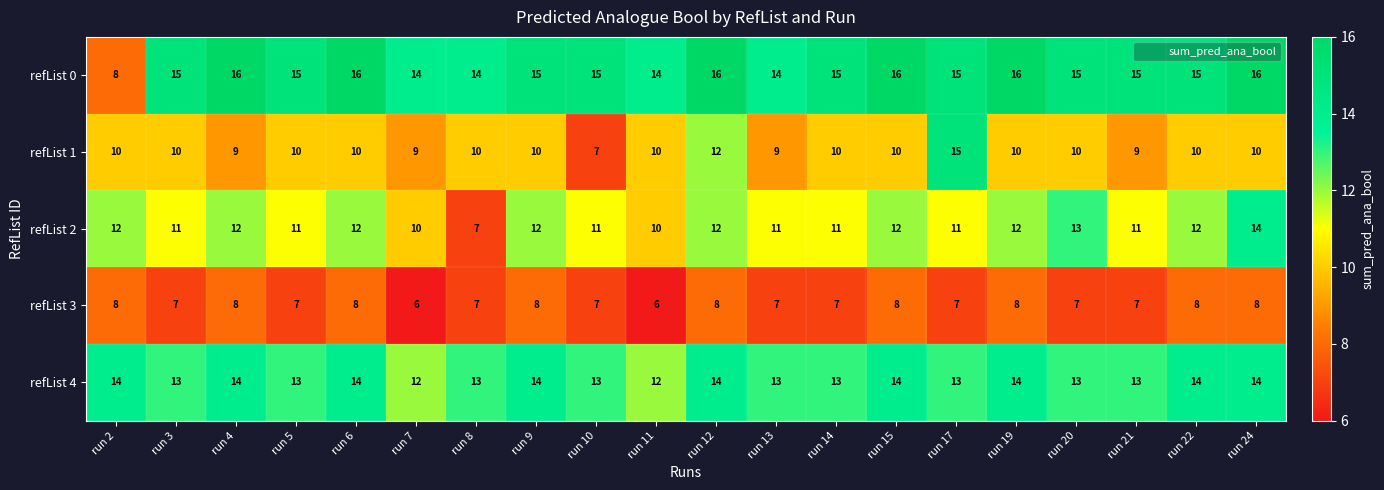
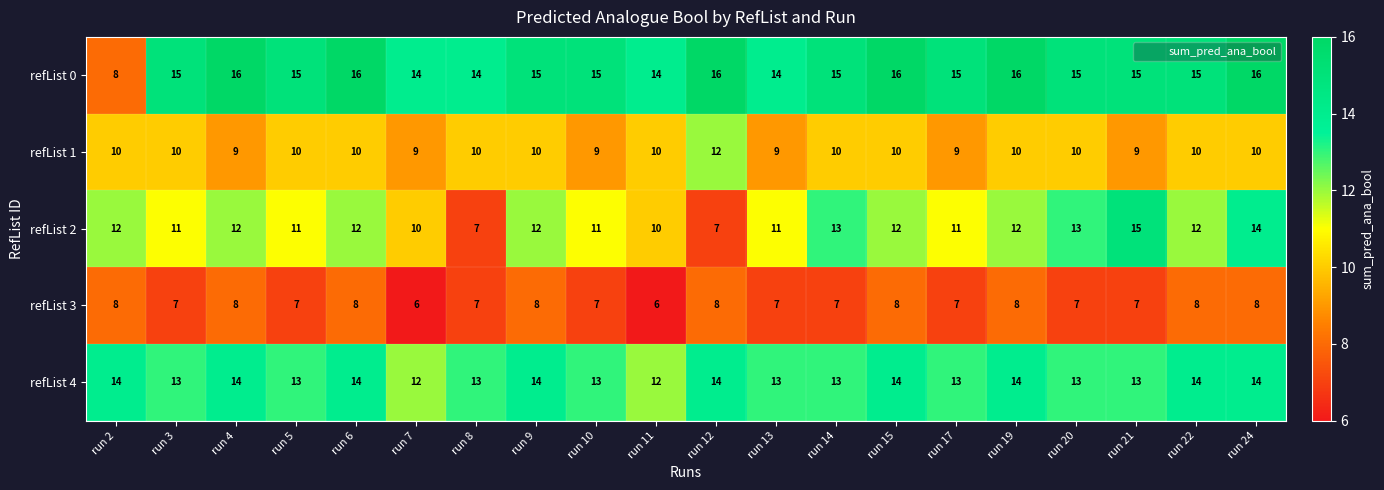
refList 1, run 10: 7 -> 9
refList 1, run 17: 15 -> 9
refList 2, run 12: 12 -> 7
refList 2, run 14: 11 -> 13
refList 2, run 21: 11 -> 15
